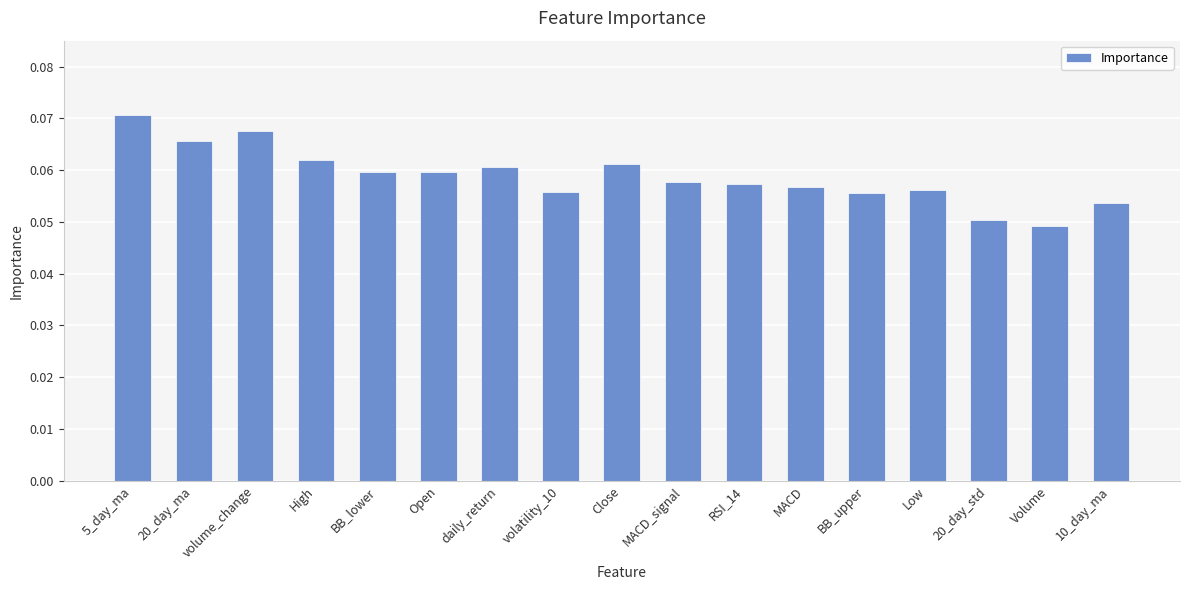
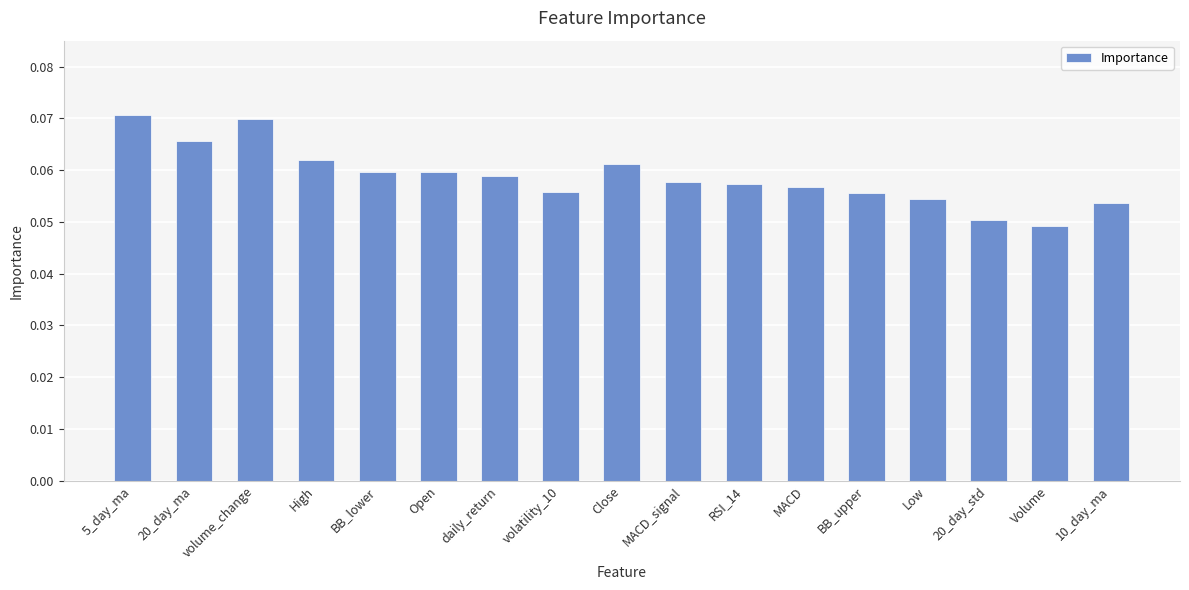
volume_change: 0.068 -> 0.070
daily_return: 0.061 -> 0.059
Low: 0.056 -> 0.054
